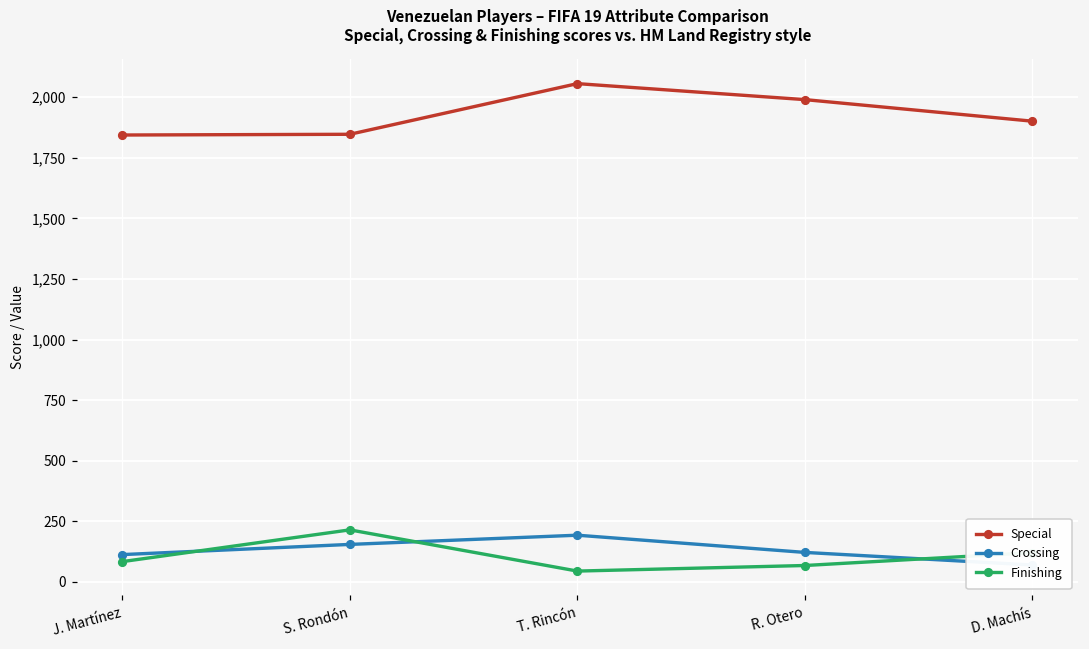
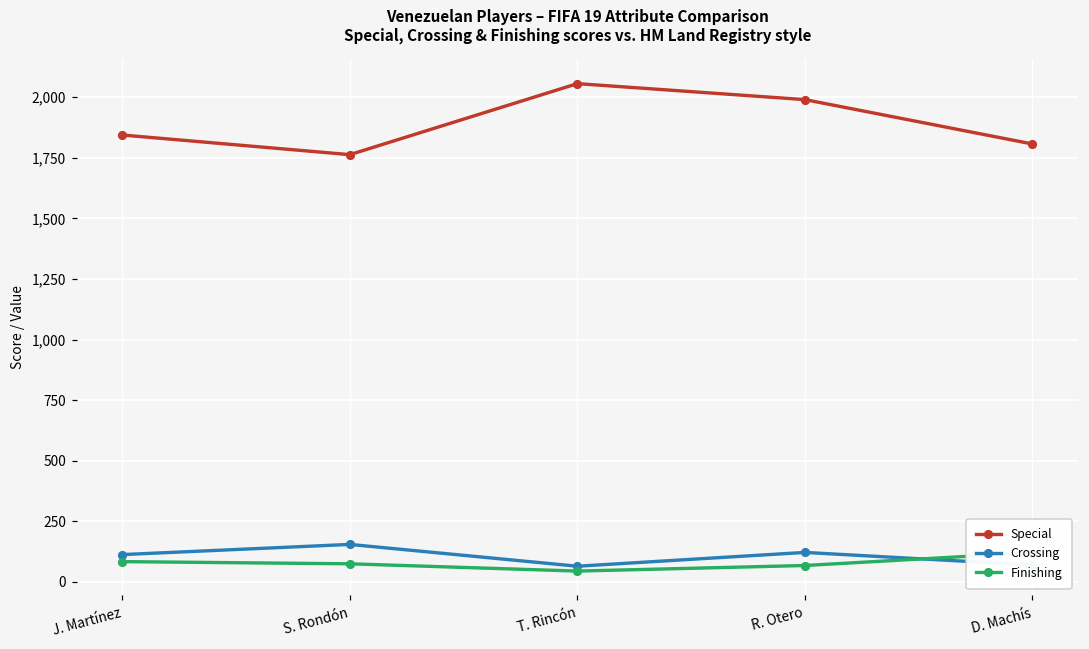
Special, S. Rondón: 1,850 -> 1,760
Finishing, S. Rondón: 220 -> 80
Crossing, T. Rincón: 190 -> 70
Special, D. Machís: 1,900 -> 1,810
